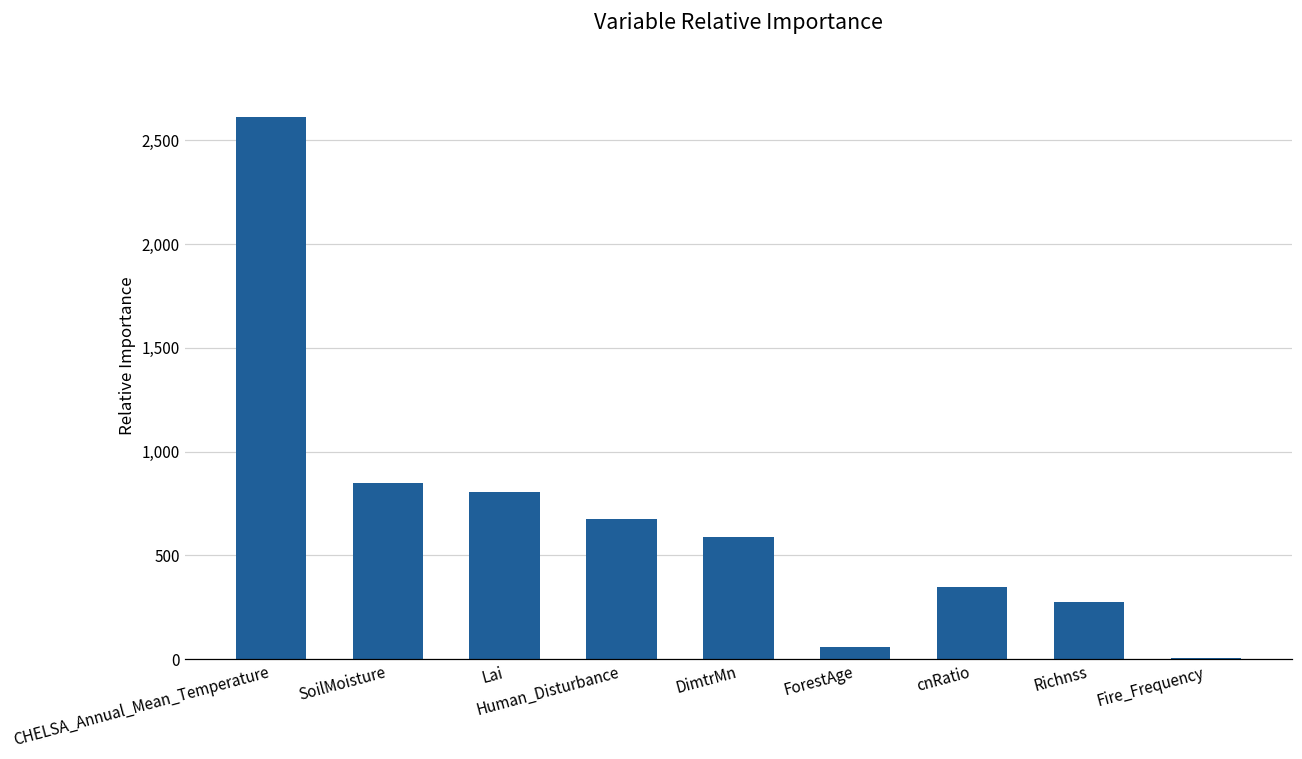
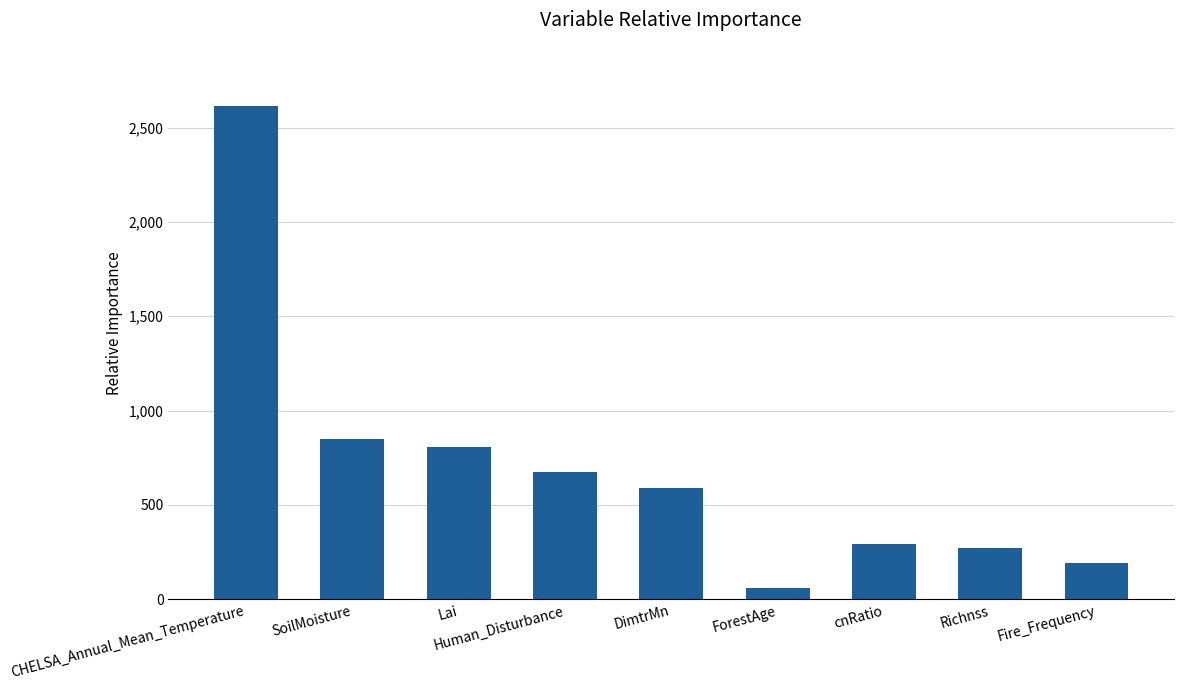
cnRatio: 350 -> 300
Fire_Frequency: 10 -> 190
